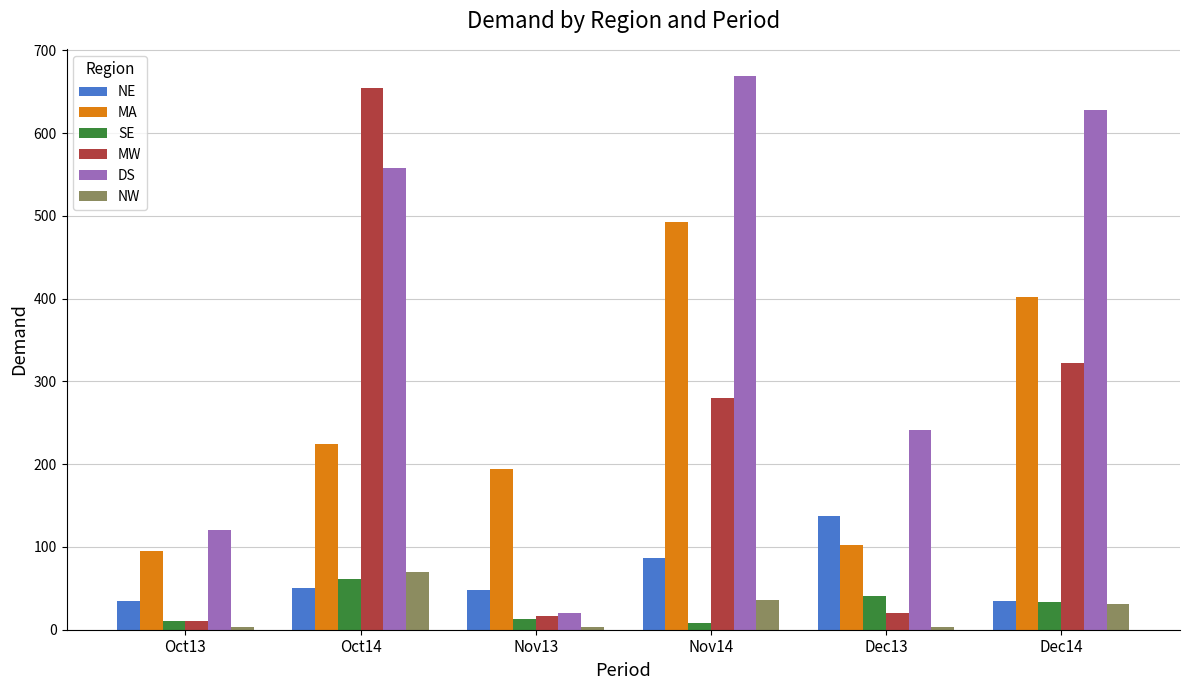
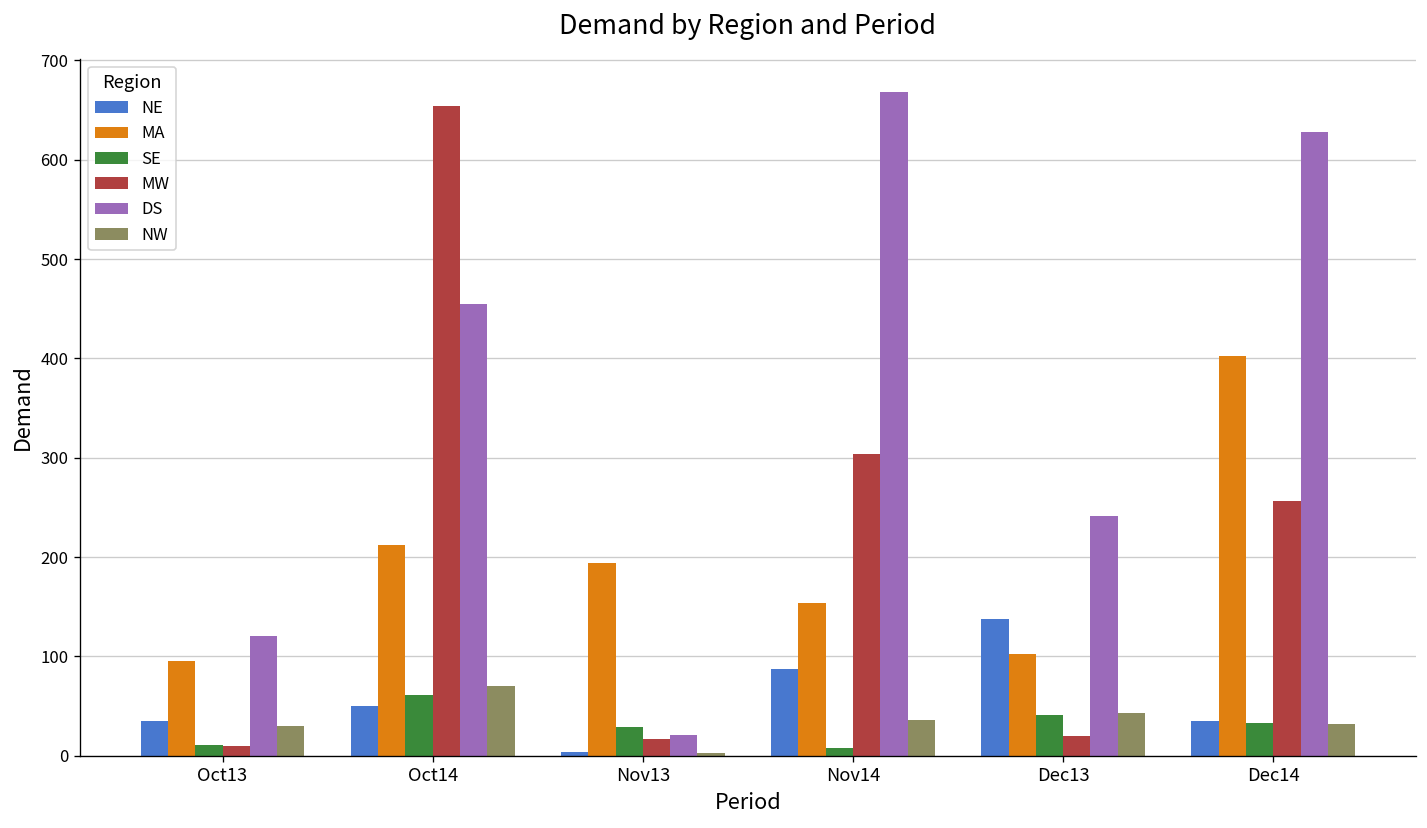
NW, Oct13: 0 -> 30
MA, Oct14: 220 -> 210
DS, Oct14: 560 -> 450
NE, Nov13: 50 -> 0
SE, Nov13: 10 -> 30
MA, Nov14: 490 -> 150
MW, Nov14: 280 -> 300
NW, Dec13: 0 -> 40
MW, Dec14: 320 -> 260
